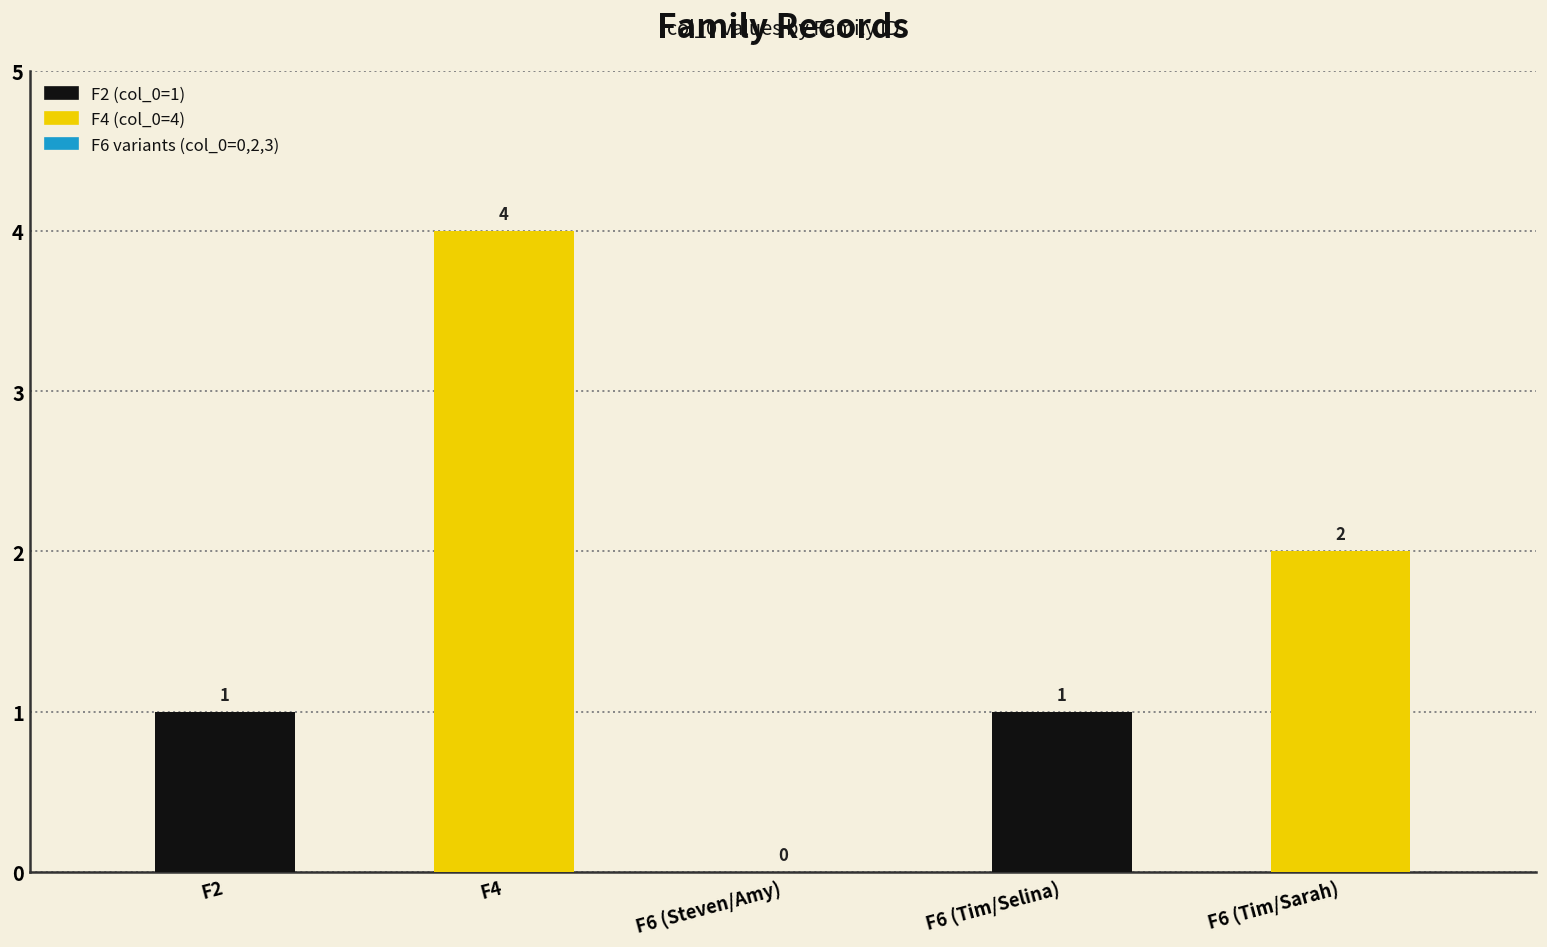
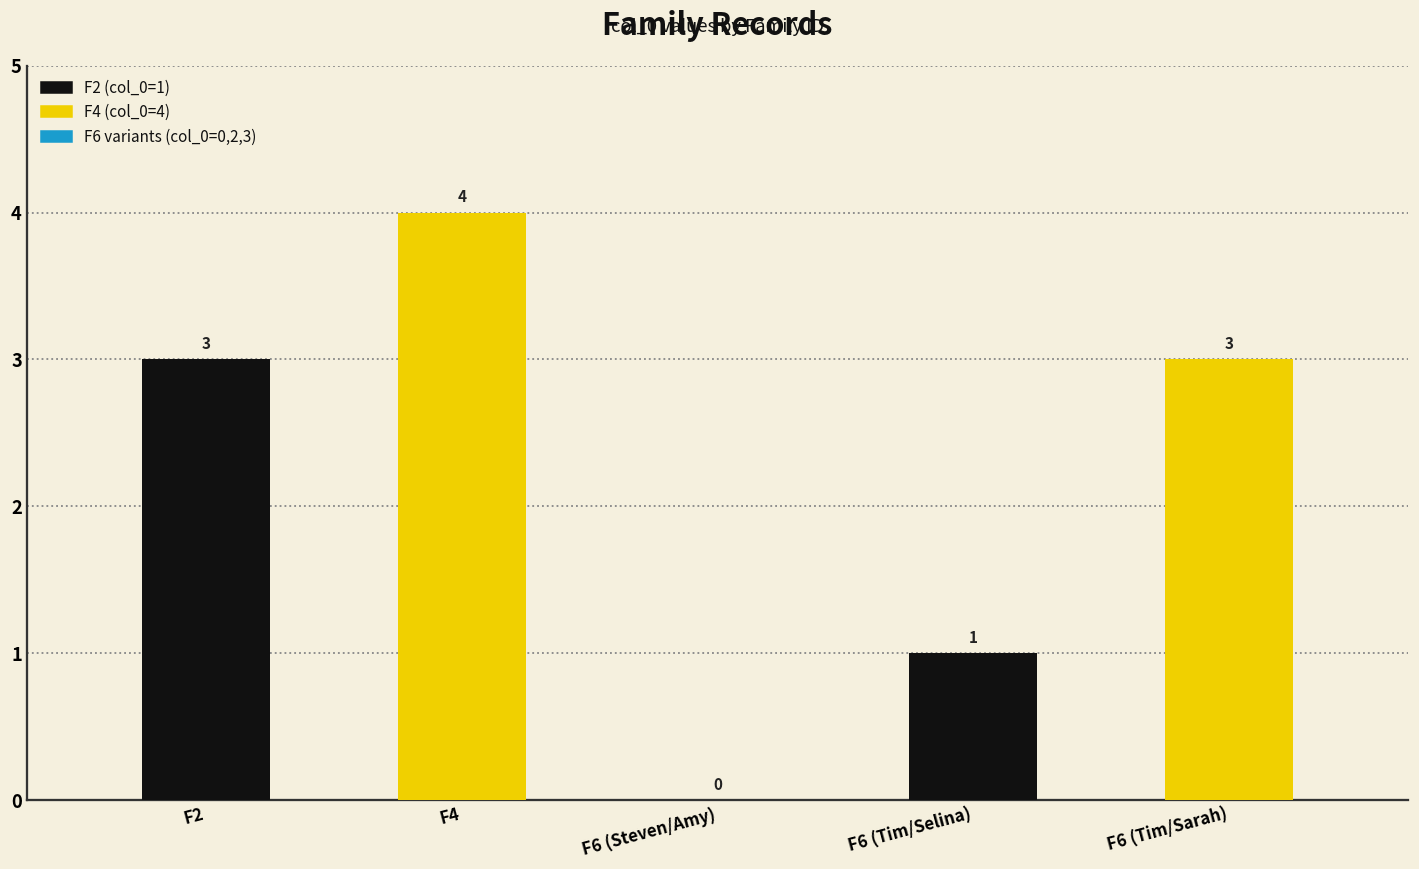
F2: 1 -> 3
F6 (Tim/Sarah): 2 -> 3
